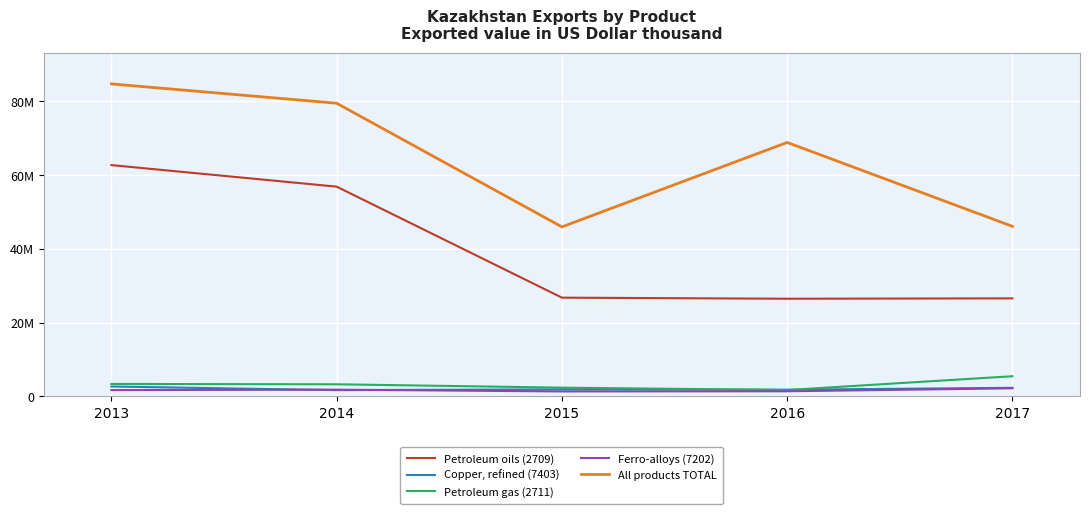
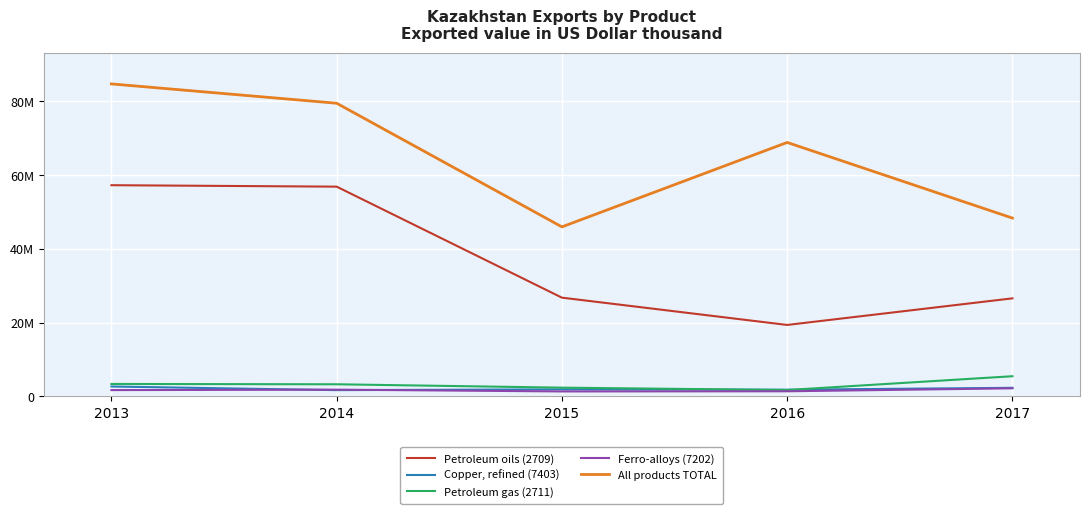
Petroleum oils (2709), 2013: 63000000 -> 57000000
Petroleum oils (2709), 2016: 26000000 -> 19000000
All products TOTAL, 2017: 46000000 -> 48000000
